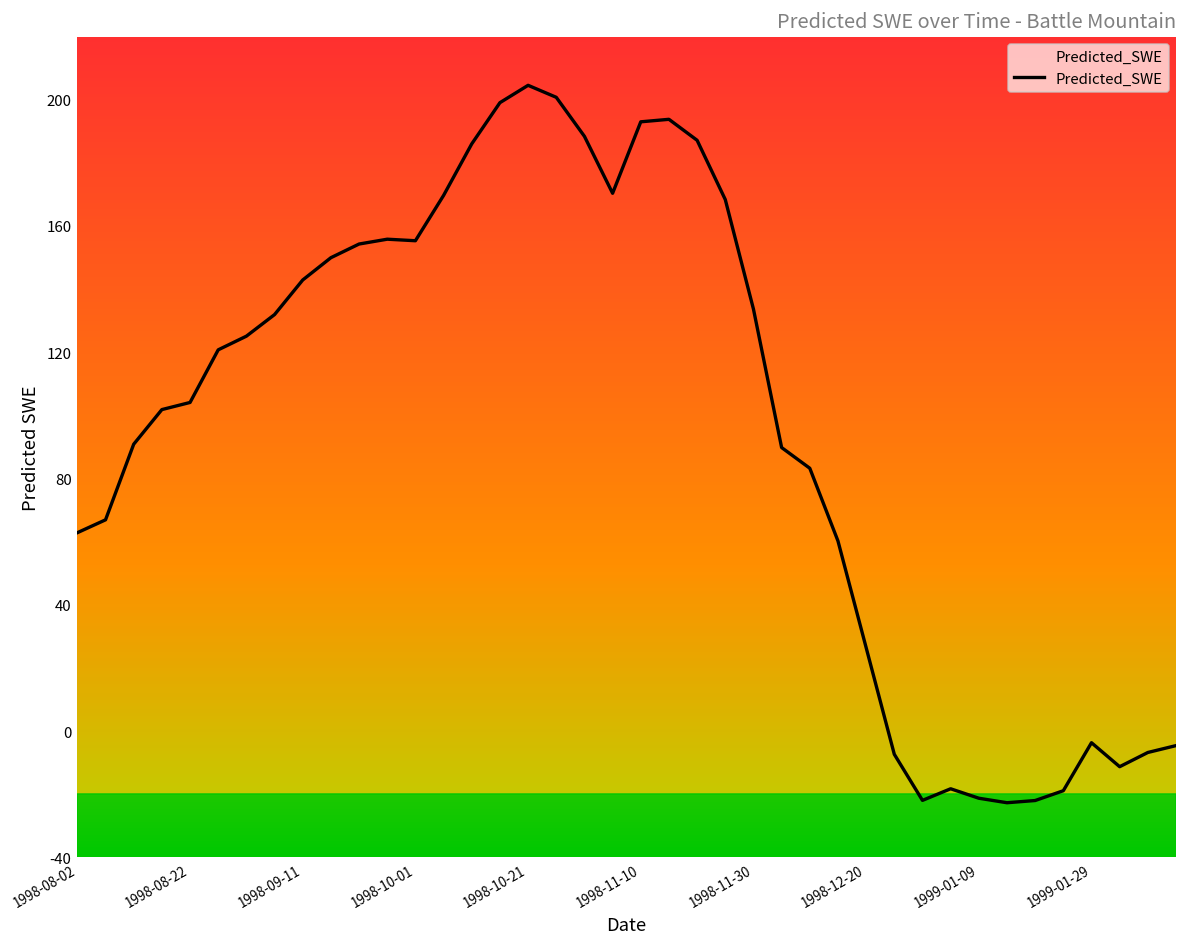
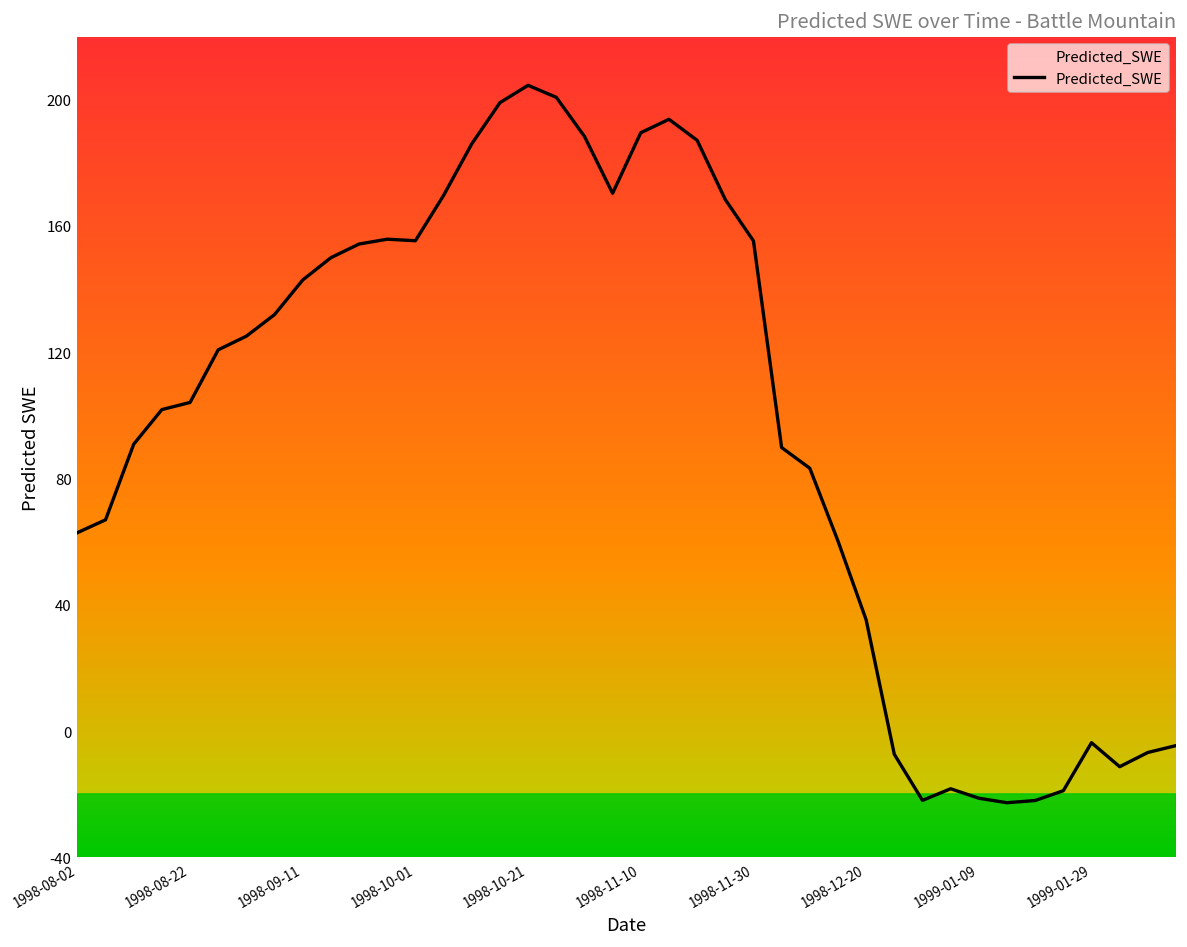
1998-11-10: 193 -> 190
1998-11-30: 134 -> 155
1998-12-20: 26 -> 35
